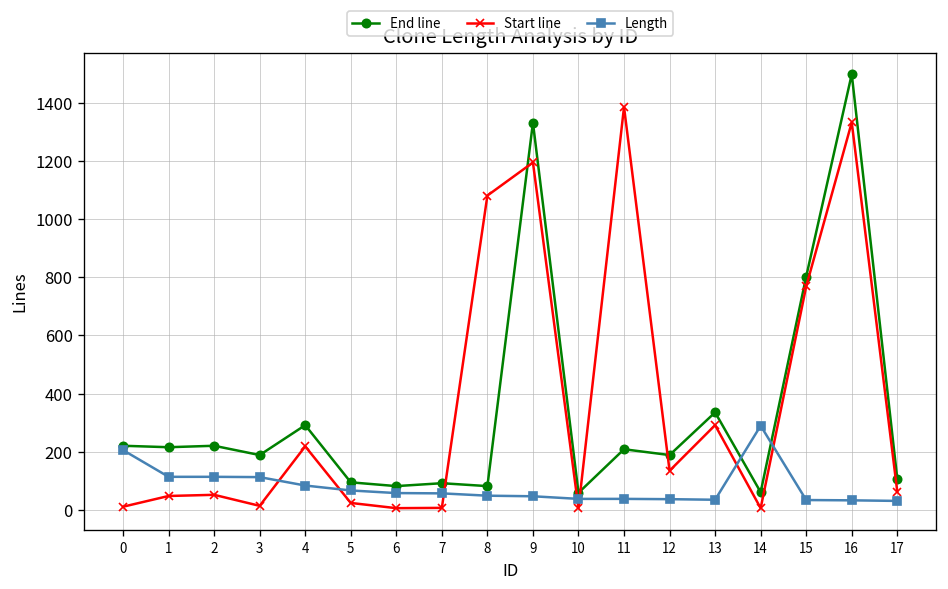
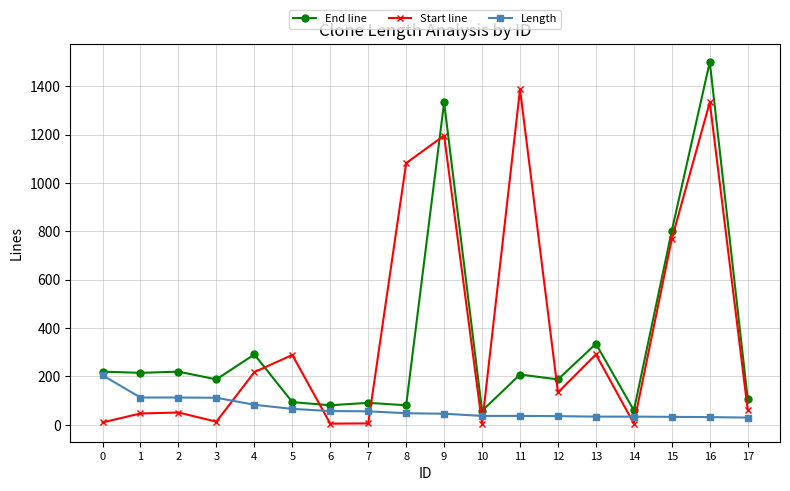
Start line, 5: 20 -> 290
Length, 14: 290 -> 30
